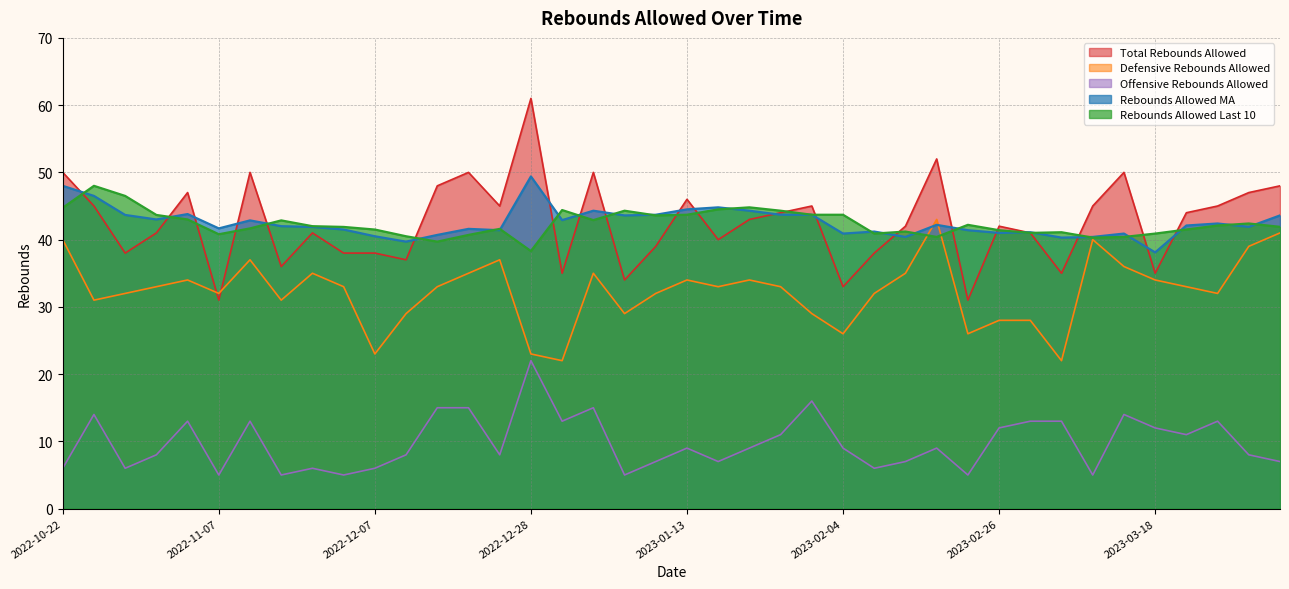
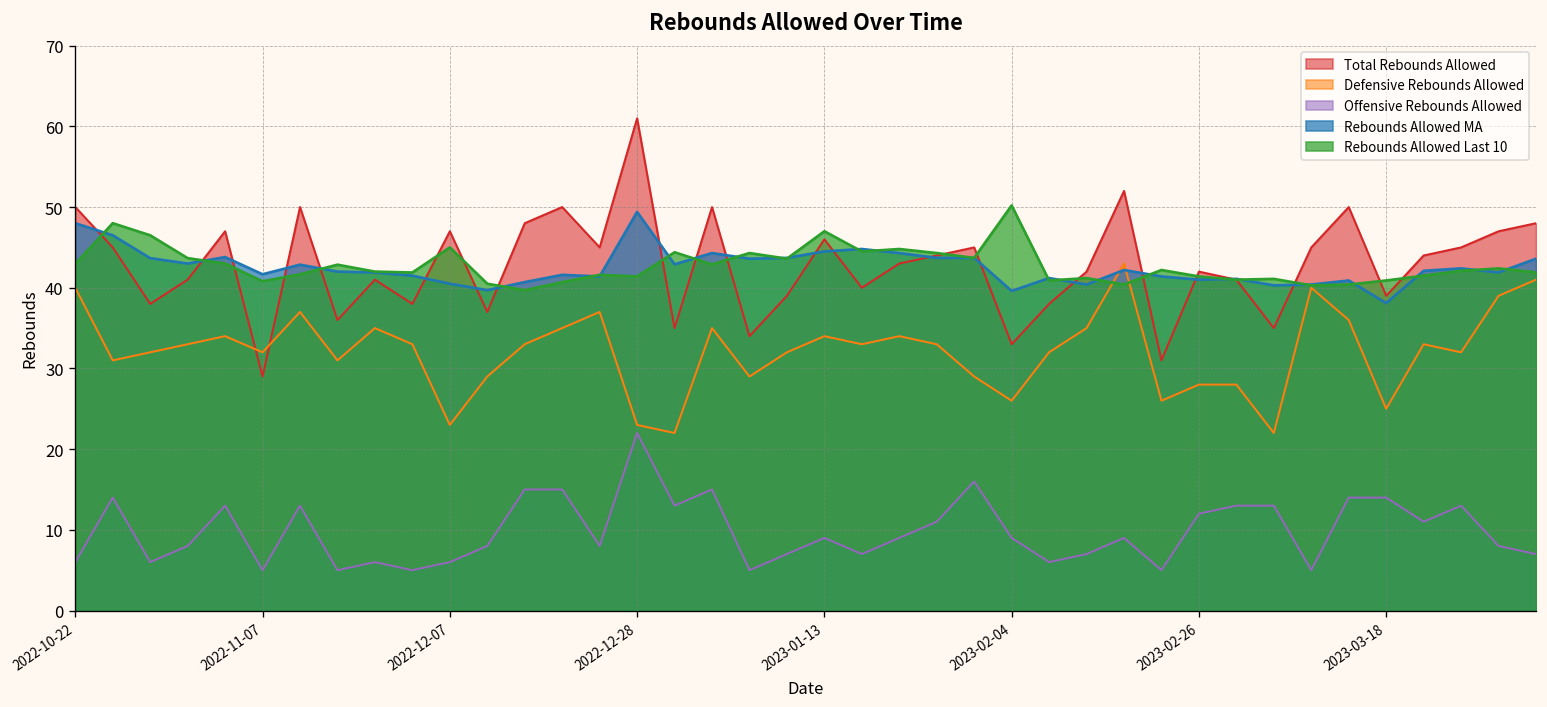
Rebounds Allowed Last 10, 2022-10-22: 45 -> 43
Total Rebounds Allowed, 2022-11-07: 31 -> 29
Total Rebounds Allowed, 2022-12-07: 38 -> 47
Rebounds Allowed Last 10, 2022-12-07: 42 -> 45
Rebounds Allowed Last 10, 2022-12-28: 38 -> 41
Rebounds Allowed Last 10, 2023-01-13: 44 -> 47
Rebounds Allowed MA, 2023-02-04: 41 -> 40
Rebounds Allowed Last 10, 2023-02-04: 44 -> 50
Total Rebounds Allowed, 2023-03-18: 35 -> 39
Defensive Rebounds Allowed, 2023-03-18: 34 -> 25
Offensive Rebounds Allowed, 2023-03-18: 12 -> 14
